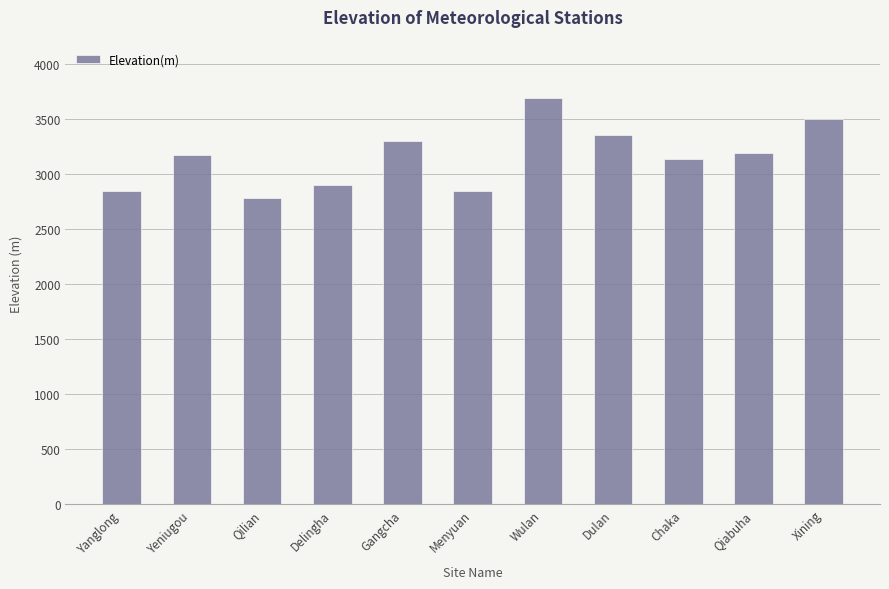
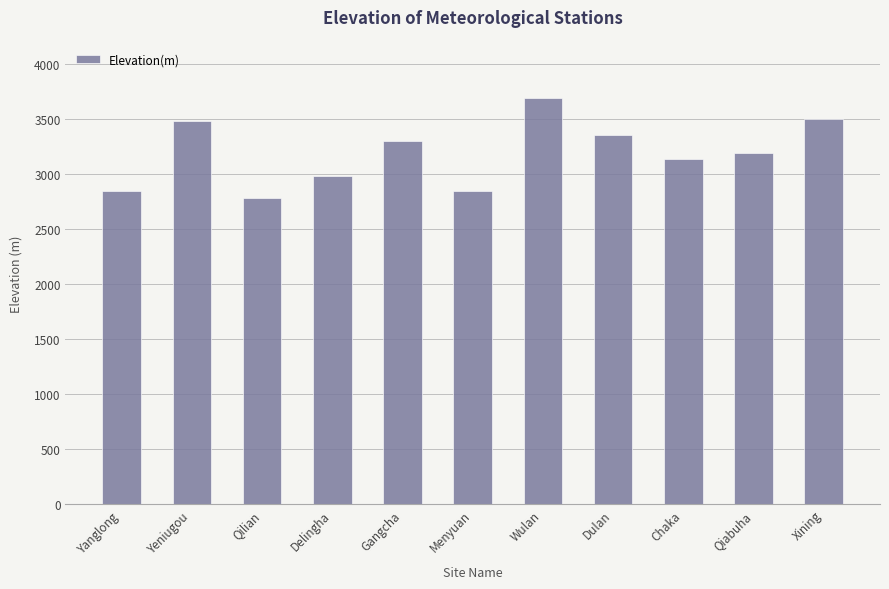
Yeniugou: 3180 -> 3490
Delingha: 2900 -> 2980
